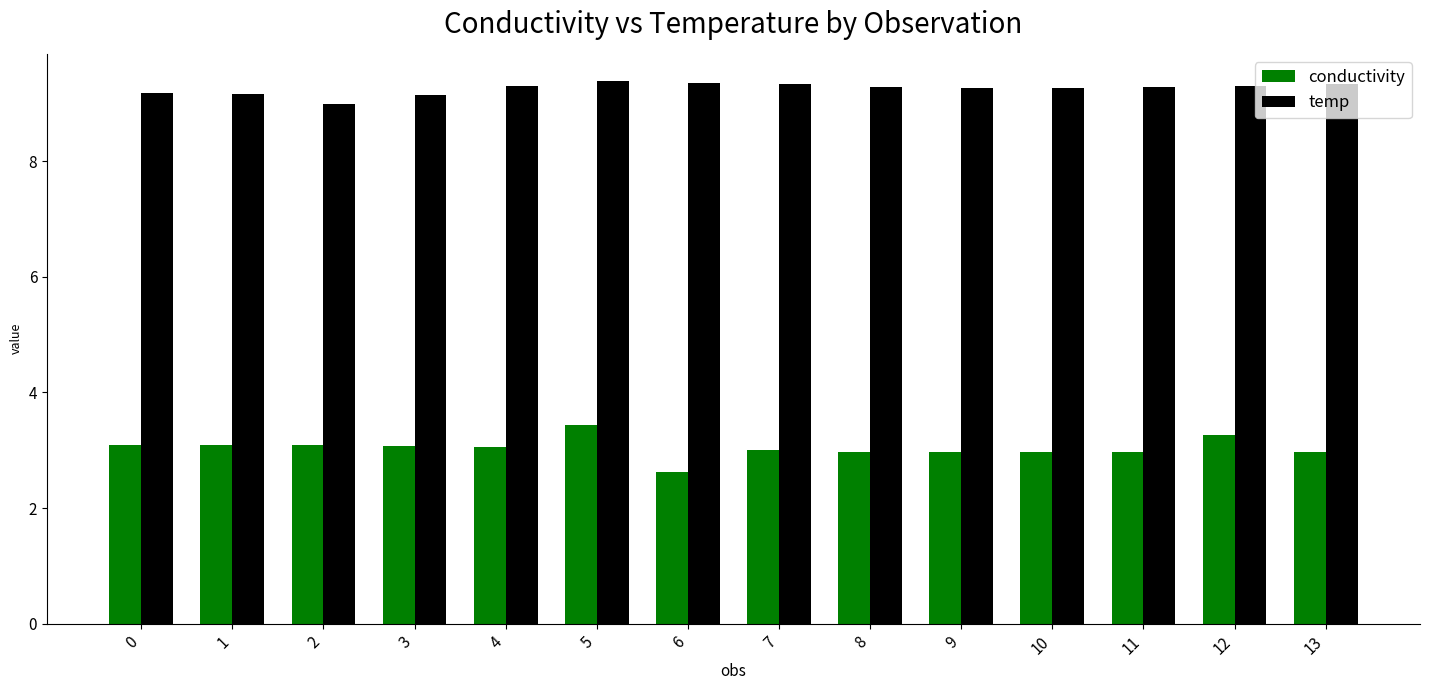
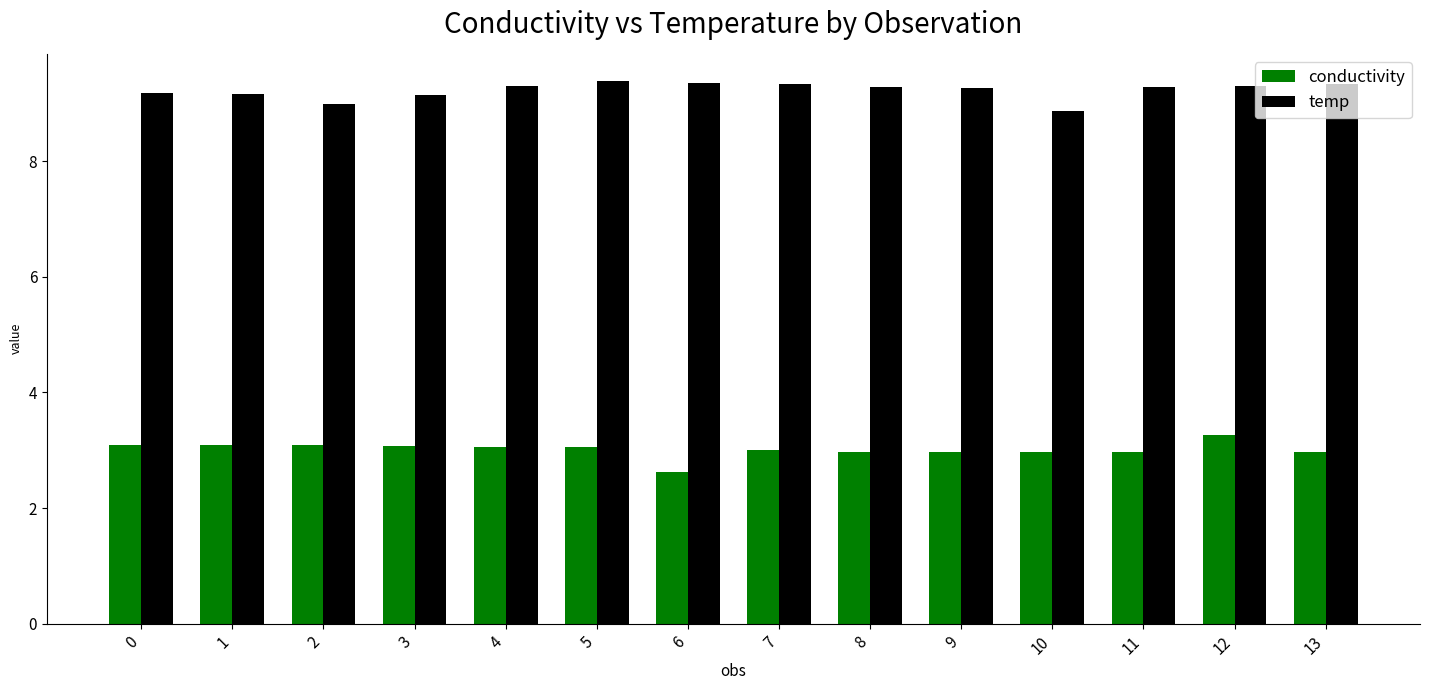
conductivity, 5: 3.4 -> 3.1
temp, 10: 9.3 -> 8.9
